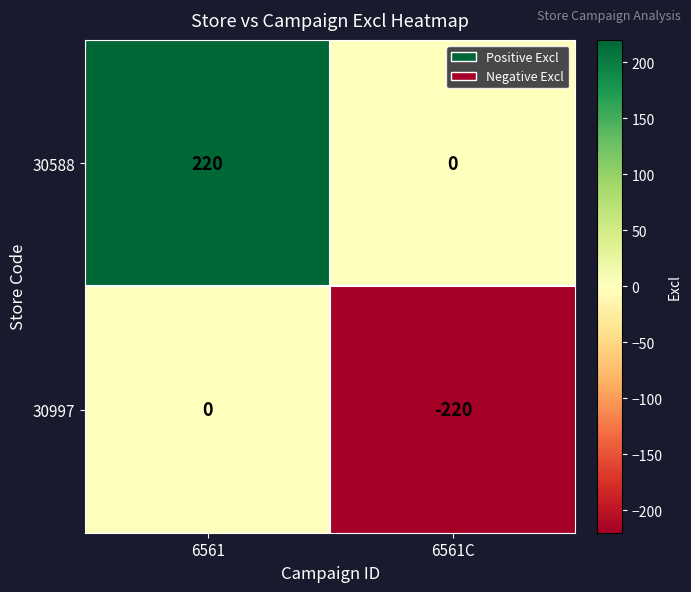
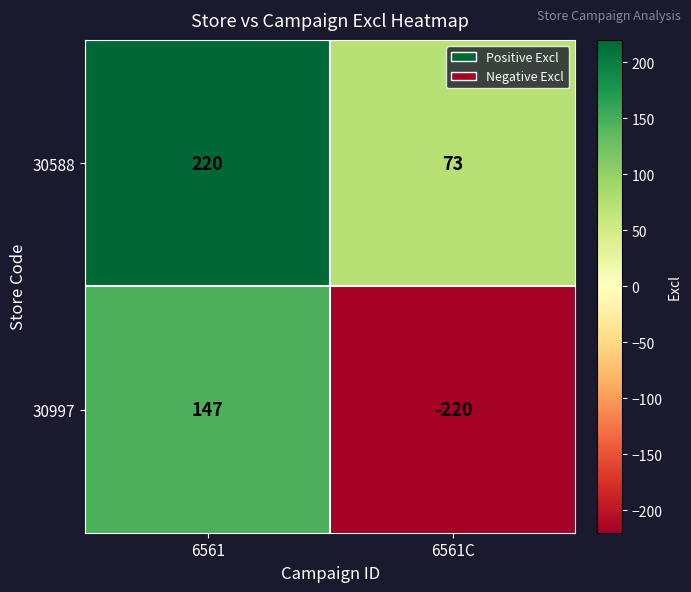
30588, 6561C: 0 -> 73
30997, 6561: 0 -> 147
